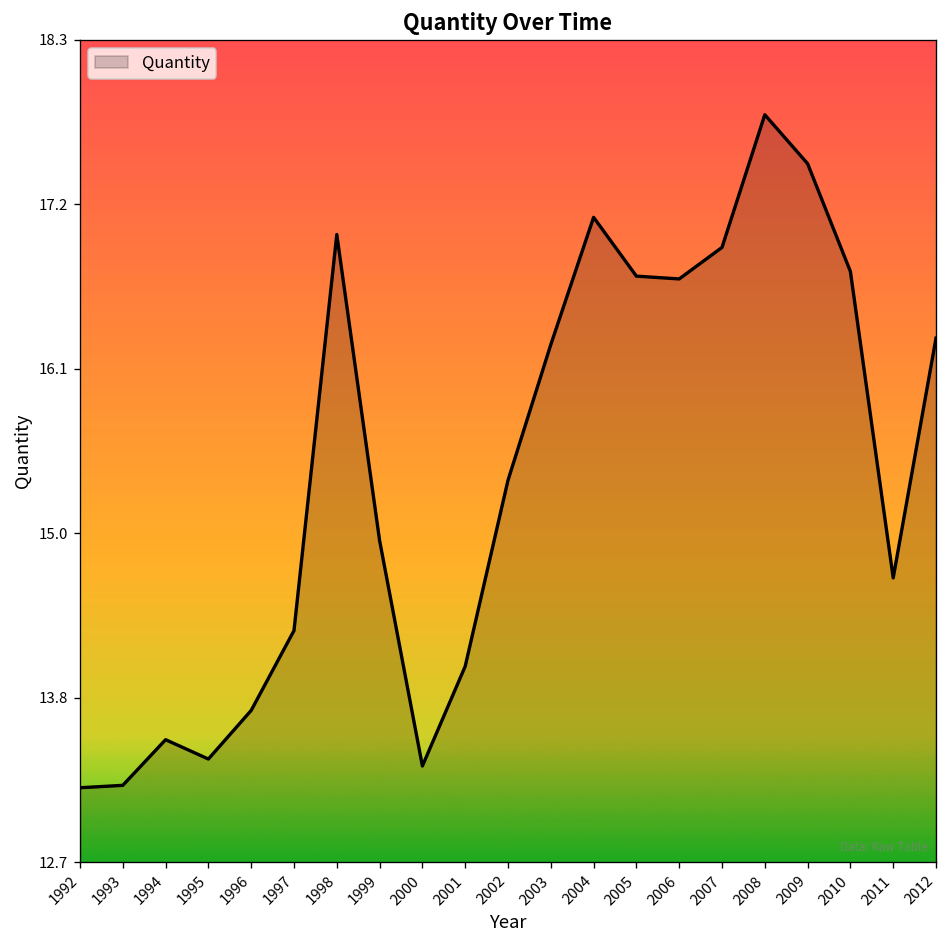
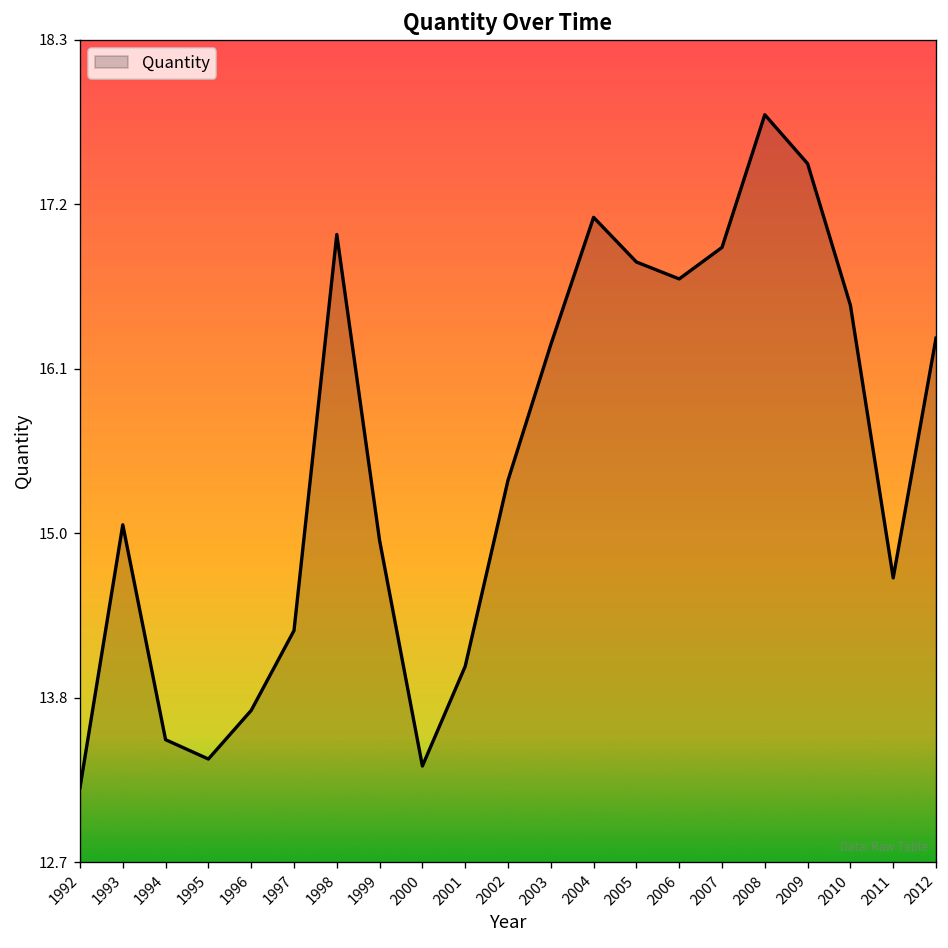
1993: 13.27 -> 15.01
2005: 16.67 -> 16.77
2010: 16.70 -> 16.48
